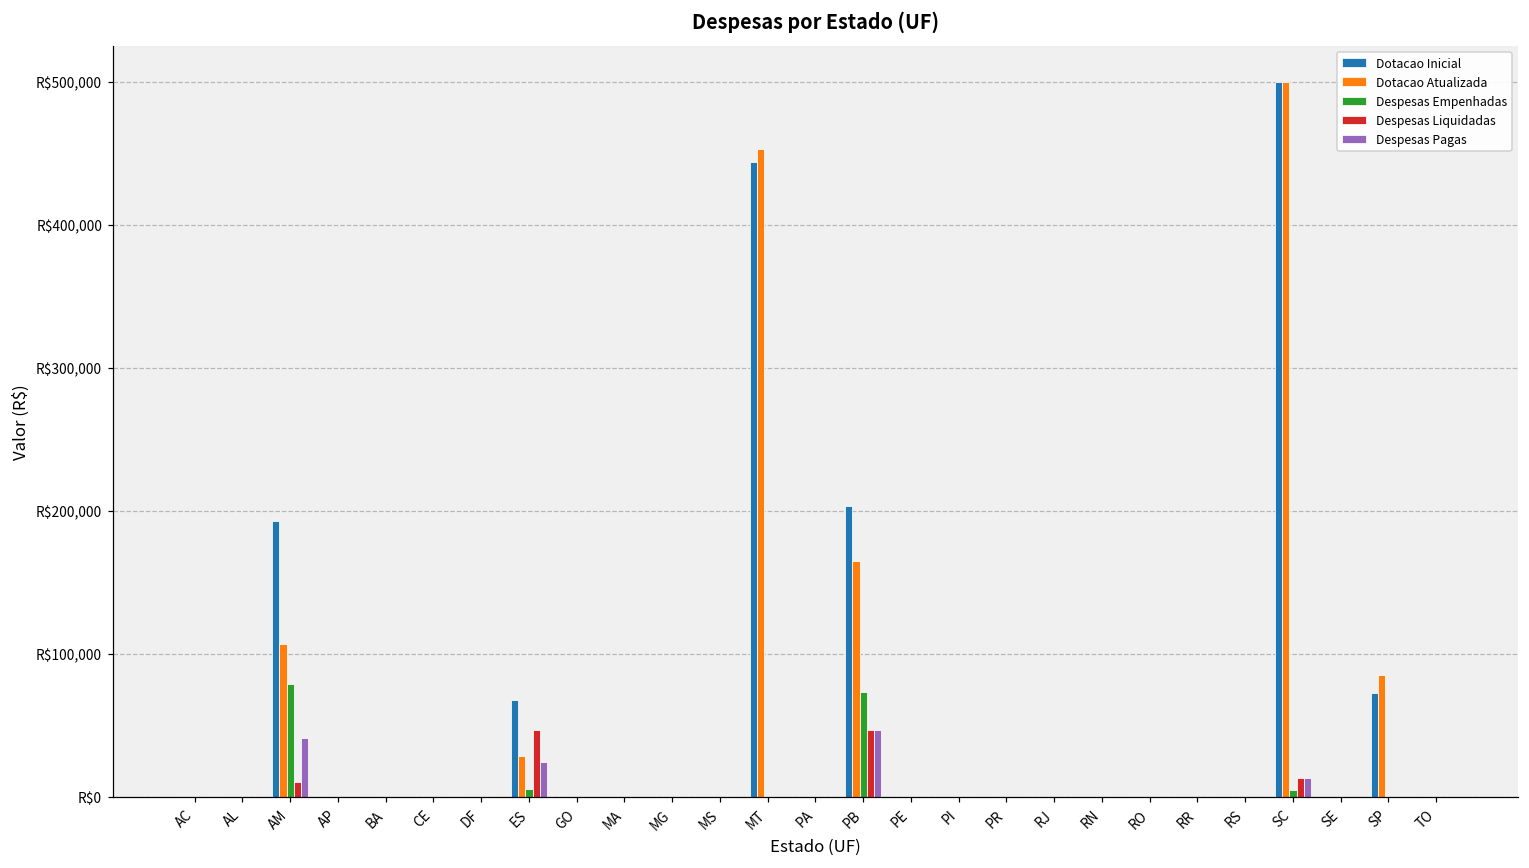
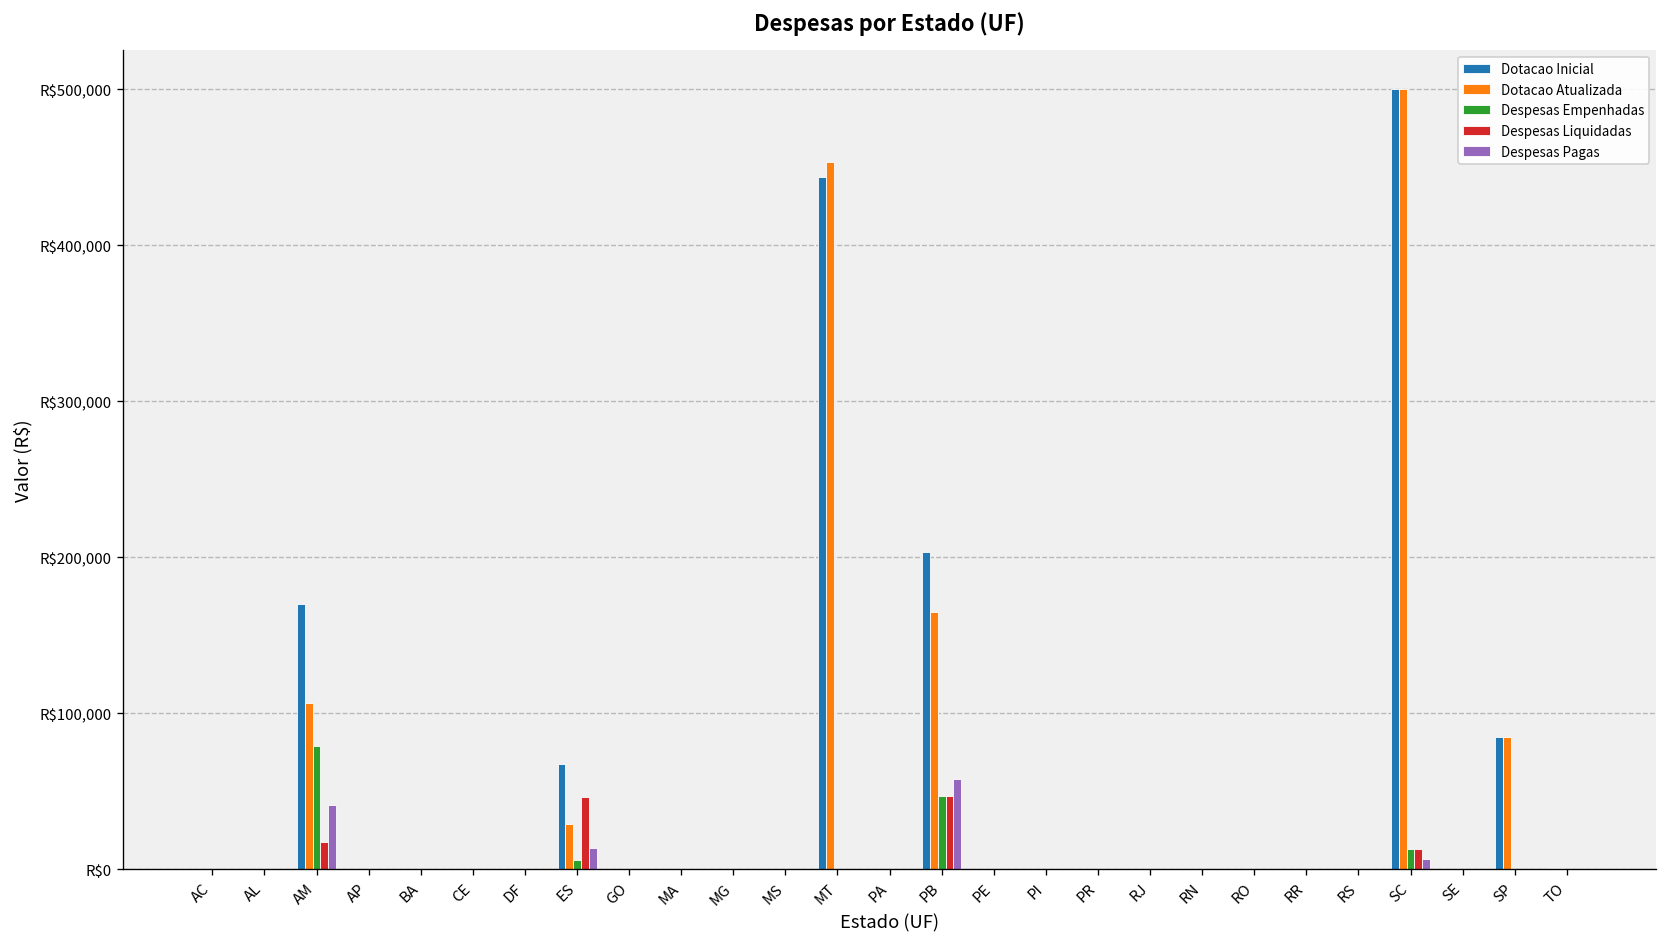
Dotacao Inicial, AM: R$193,000 -> R$170,000
Despesas Liquidadas, AM: R$11,000 -> R$18,000
Despesas Pagas, ES: R$24,000 -> R$13,000
Despesas Empenhadas, PB: R$73,000 -> R$47,000
Despesas Pagas, PB: R$47,000 -> R$58,000
Despesas Empenhadas, SC: R$5,000 -> R$13,000
Despesas Pagas, SC: R$13,000 -> R$7,000
Dotacao Inicial, SP: R$73,000 -> R$85,000
